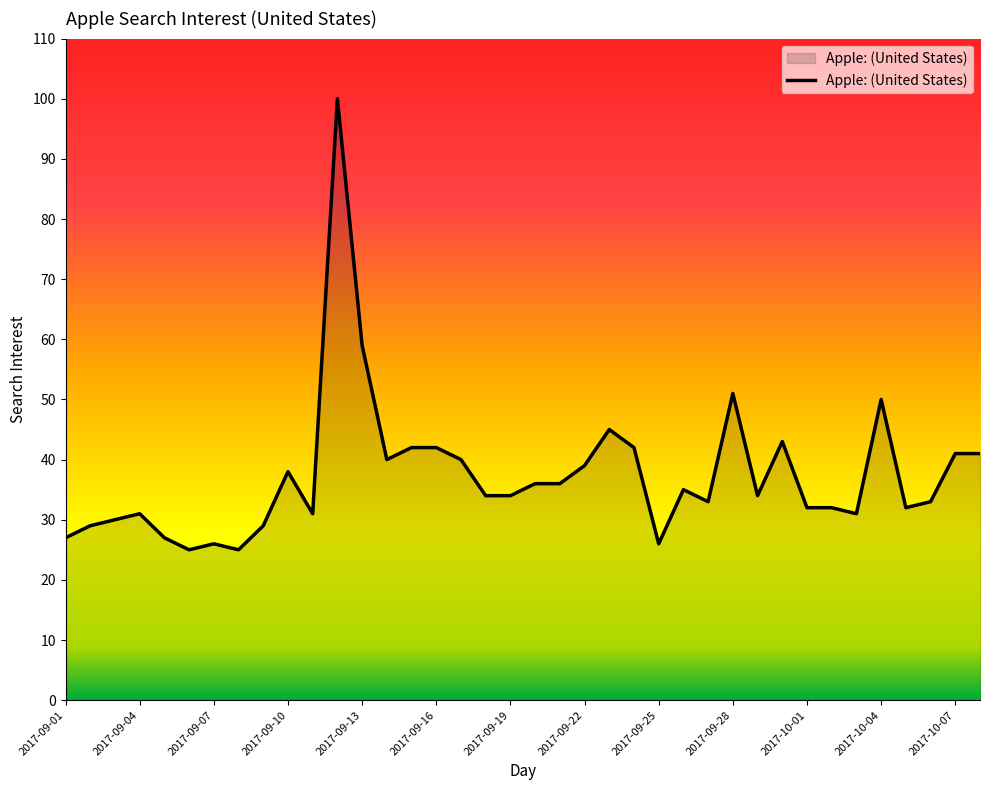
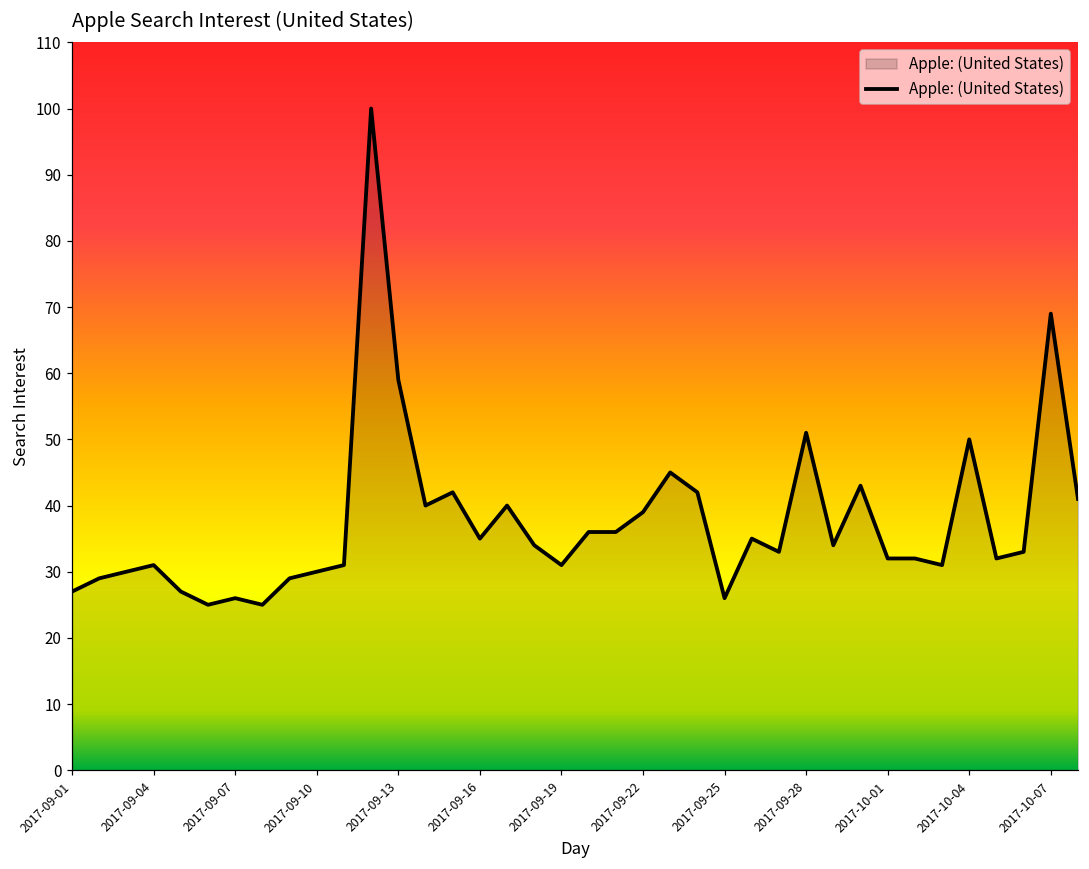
2017-09-10: 38 -> 30
2017-09-16: 42 -> 35
2017-09-19: 34 -> 31
2017-10-07: 41 -> 69
